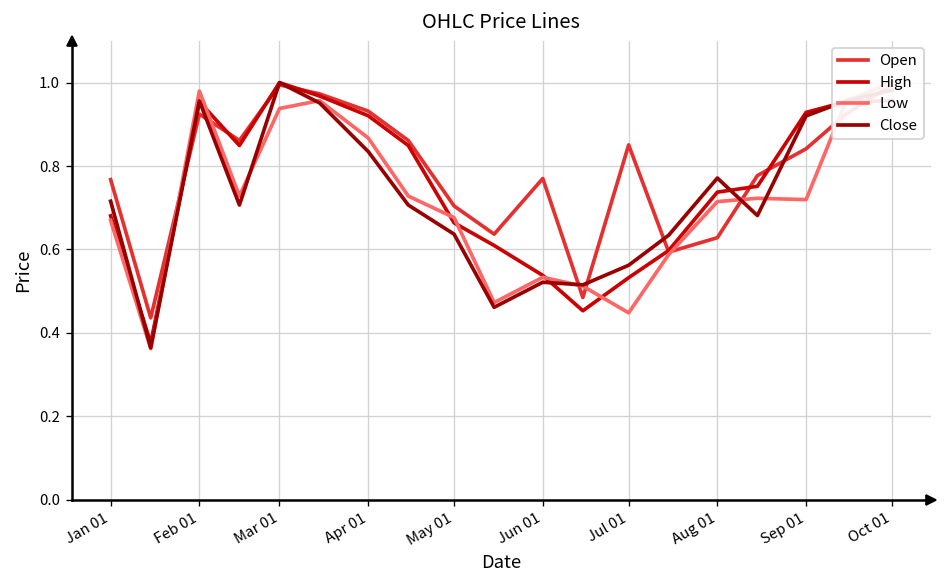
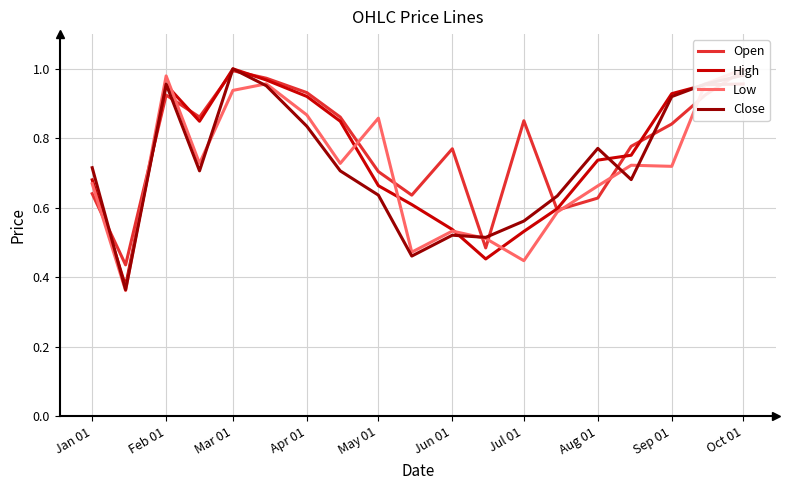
Open, Jan 01: 0.77 -> 0.64
Low, May 01: 0.68 -> 0.86
Low, Aug 01: 0.71 -> 0.66
